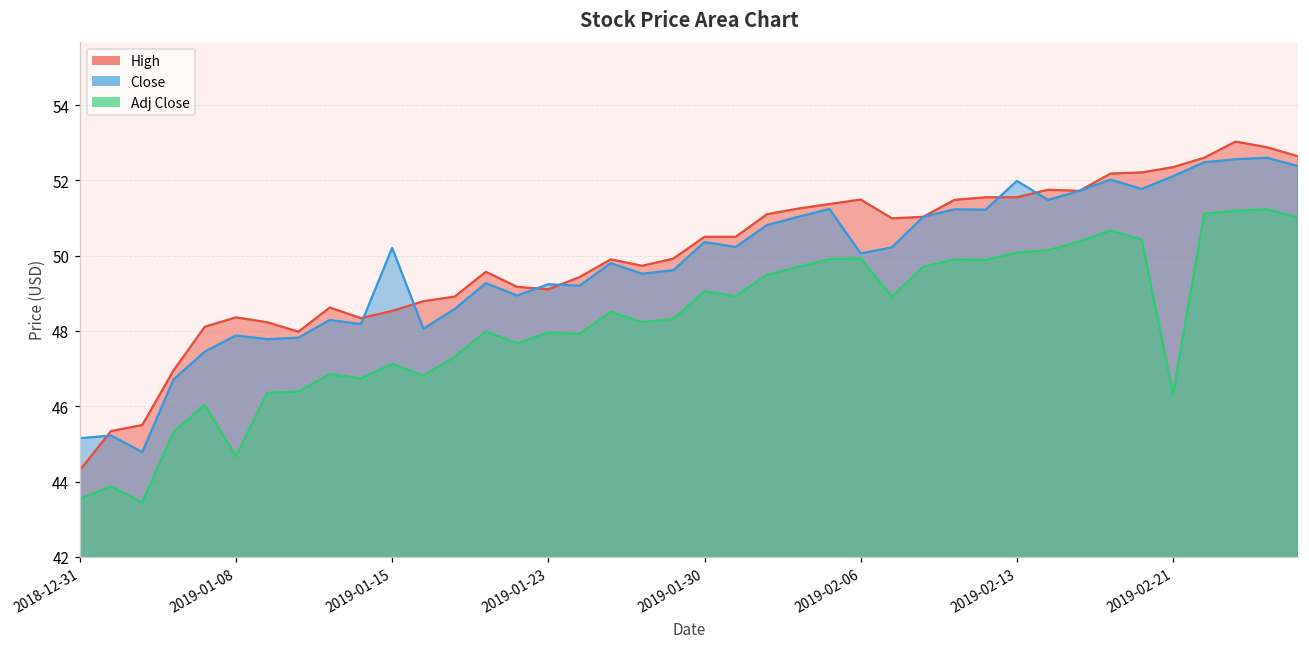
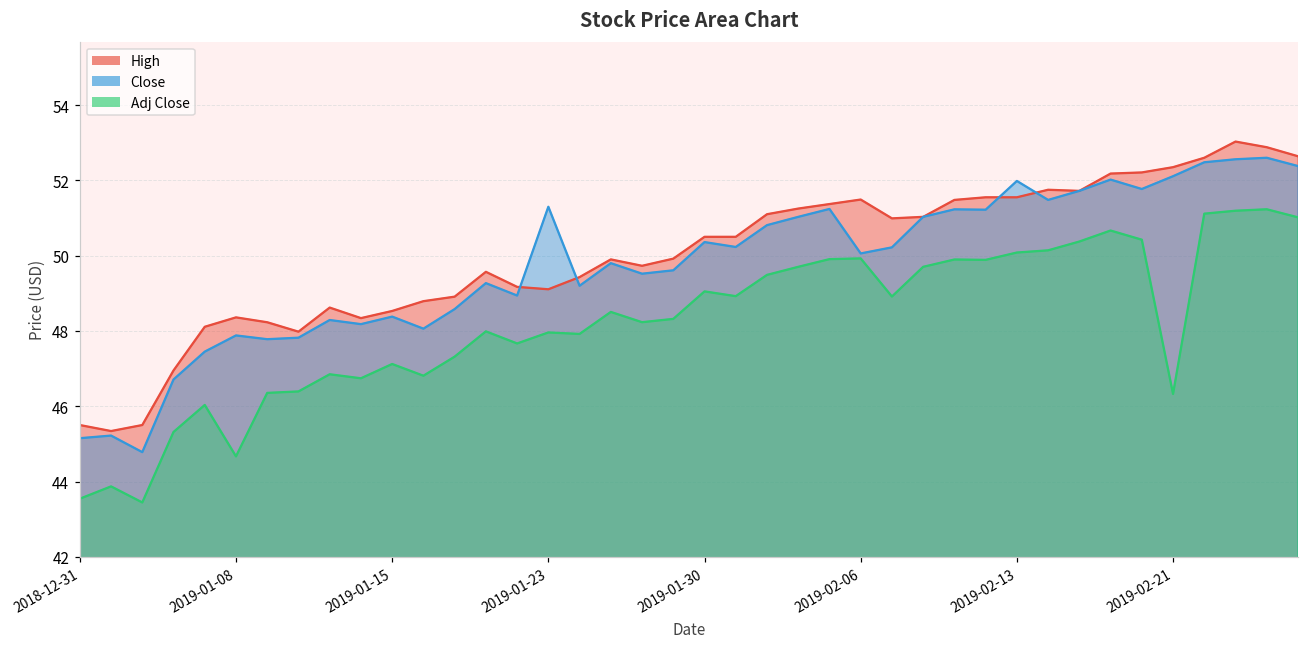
High, 2018-12-31: 44.3 -> 45.5
Close, 2019-01-15: 50.2 -> 48.4
Close, 2019-01-23: 49.2 -> 51.3
